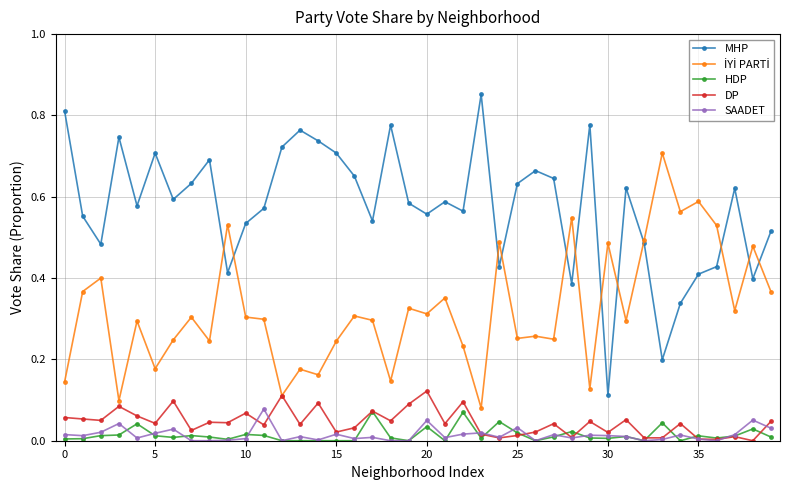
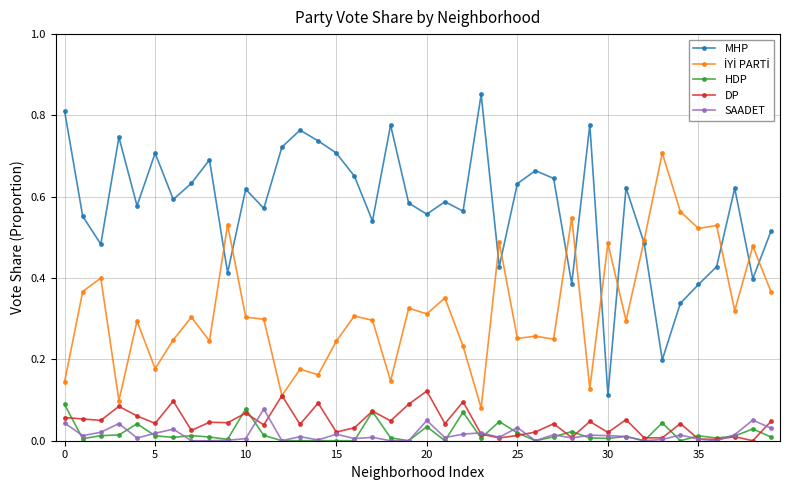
HDP, 0: 0.00 -> 0.09
SAADET, 0: 0.02 -> 0.04
MHP, 10: 0.53 -> 0.62
HDP, 10: 0.02 -> 0.08
MHP, 35: 0.41 -> 0.38
İYİ PARTİ, 35: 0.59 -> 0.52
